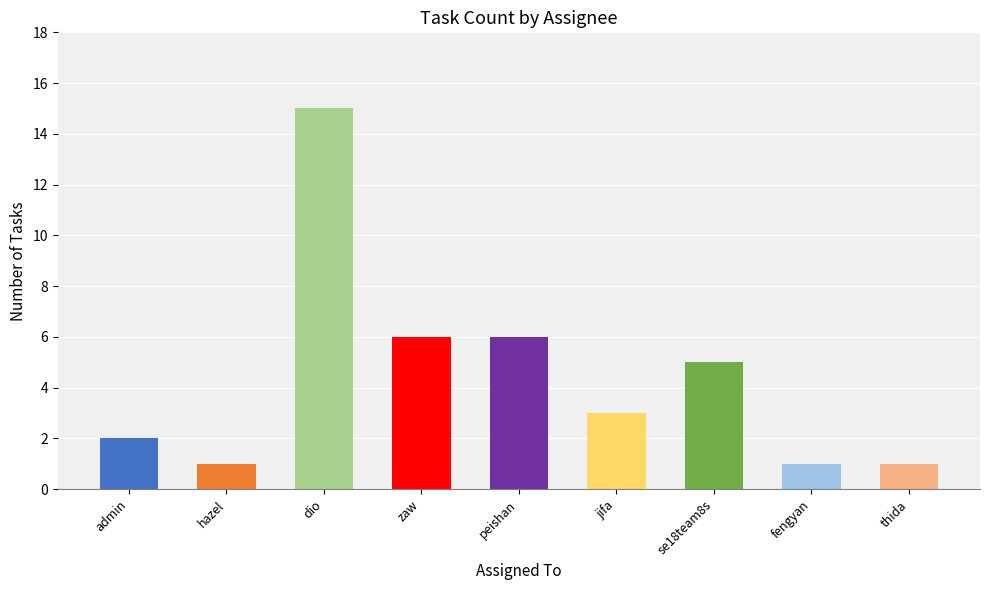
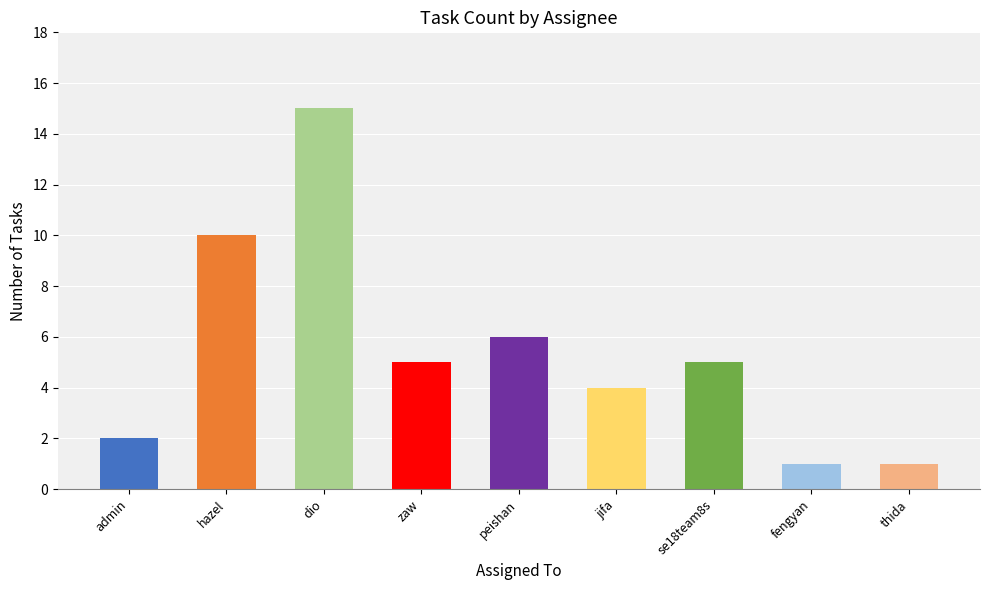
hazel: 1 -> 10
zaw: 6 -> 5
jifa: 3 -> 4
